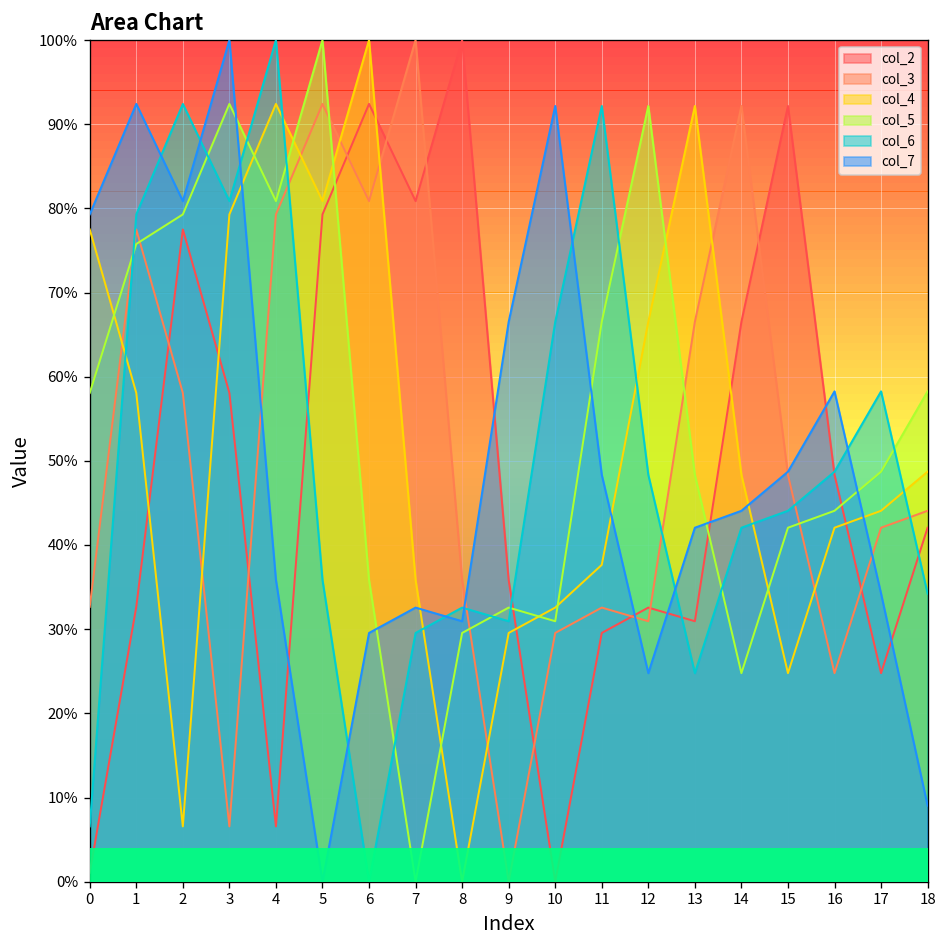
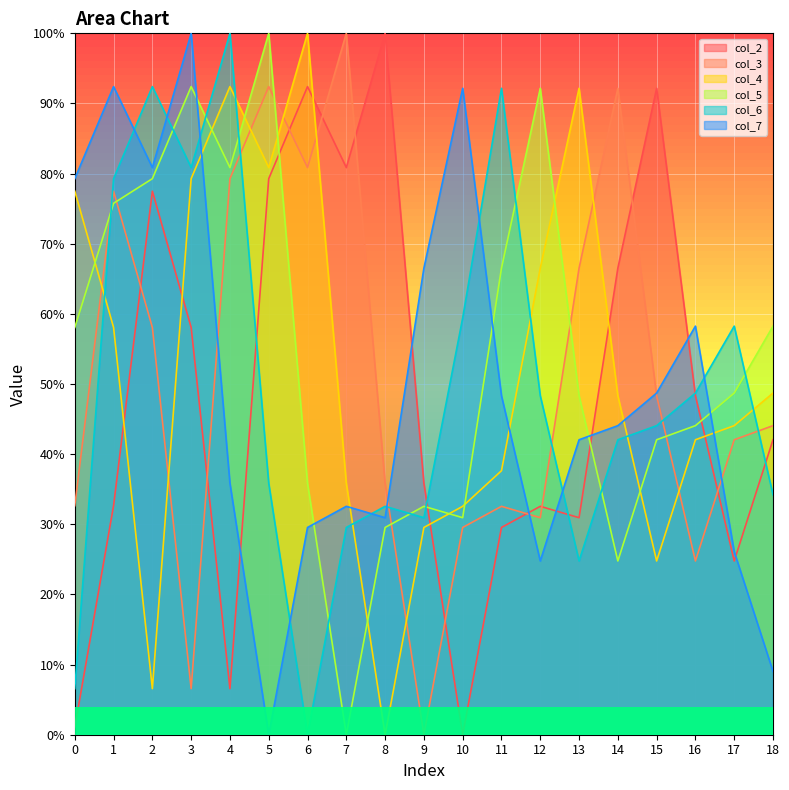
col_6, 10: 67% -> 59%
col_7, 17: 34% -> 26%
